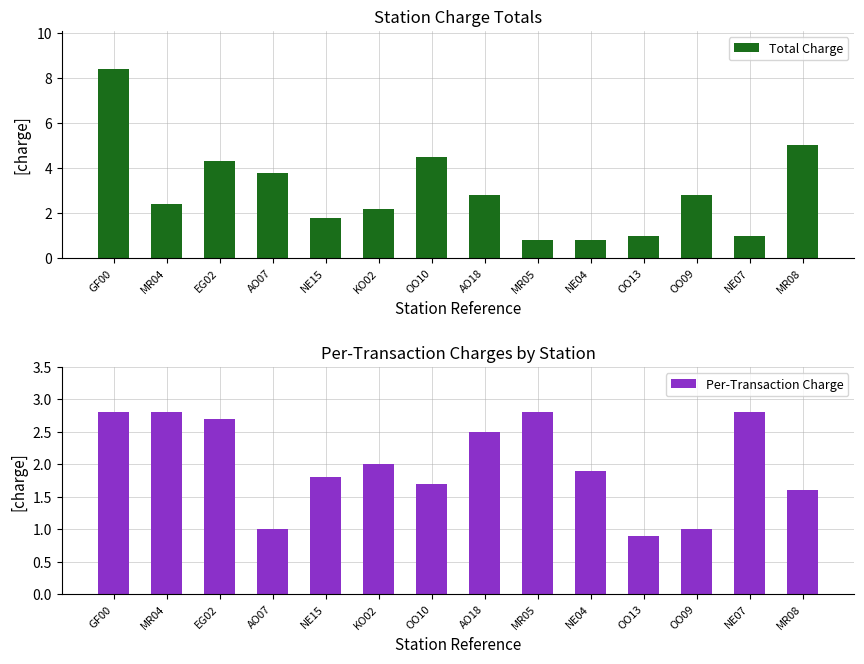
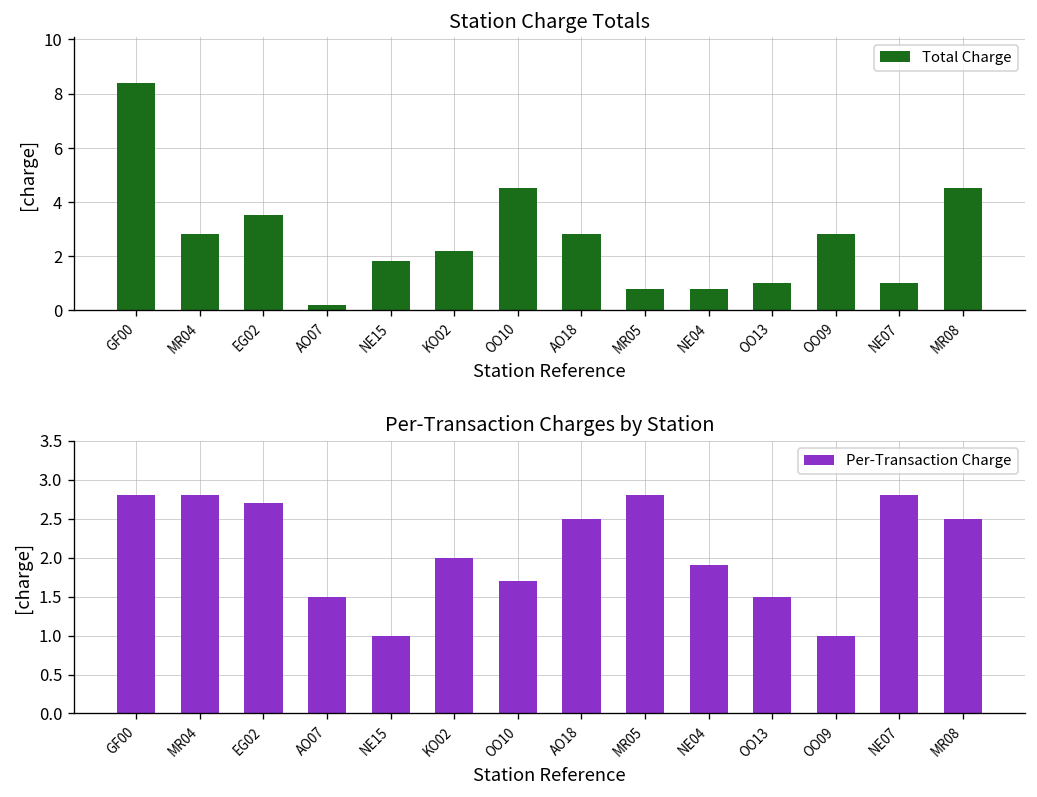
Station Charge Totals, MR04: 2.4 -> 2.8
Station Charge Totals, EG02: 4.3 -> 3.5
Station Charge Totals, AO07: 3.8 -> 0.2
Station Charge Totals, MR08: 5.0 -> 4.5
Per-Transaction Charges by Station, AO07: 1.0 -> 1.5
Per-Transaction Charges by Station, NE15: 1.8 -> 1.0
Per-Transaction Charges by Station, OO13: 0.9 -> 1.5
Per-Transaction Charges by Station, MR08: 1.6 -> 2.5
